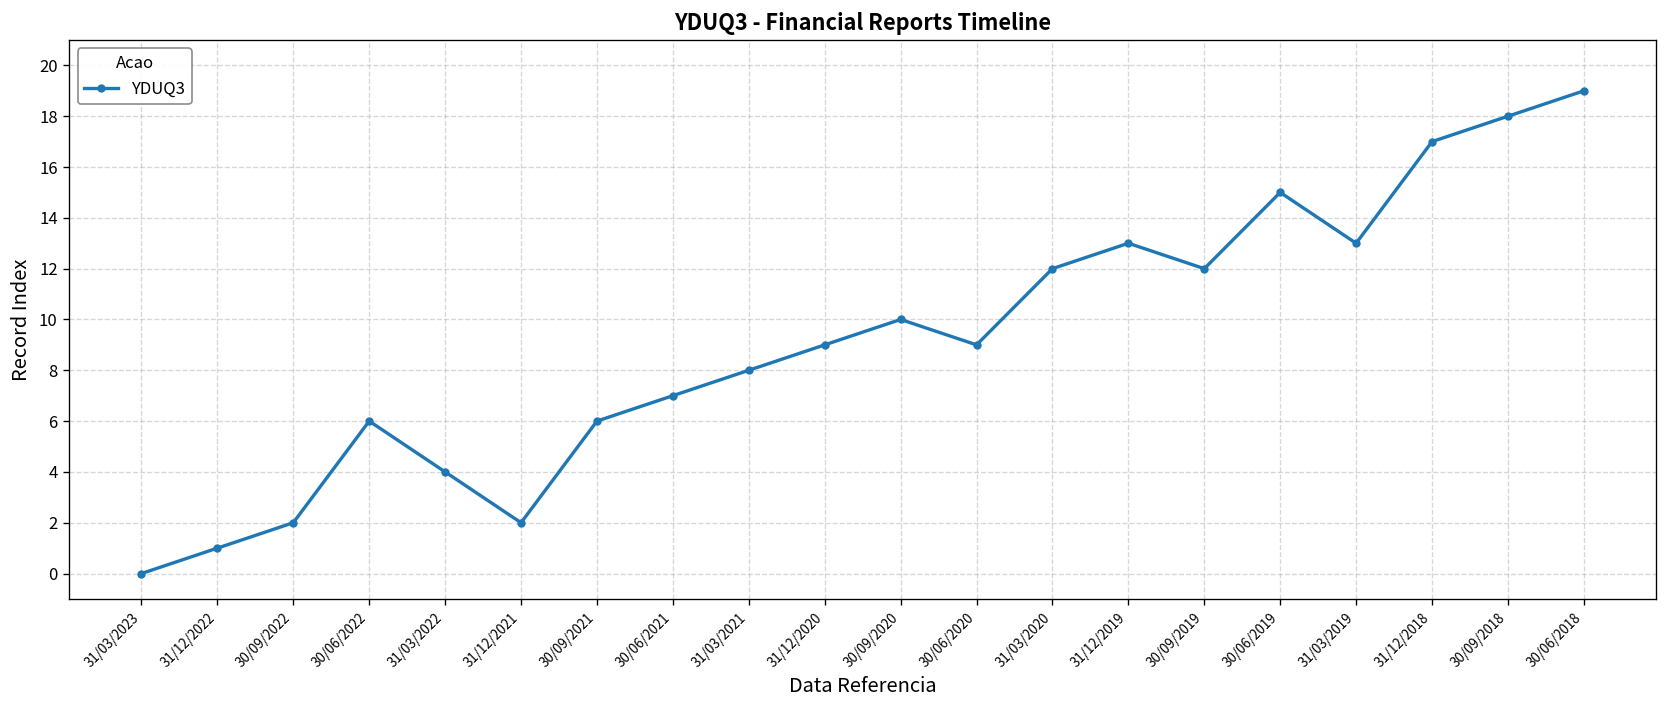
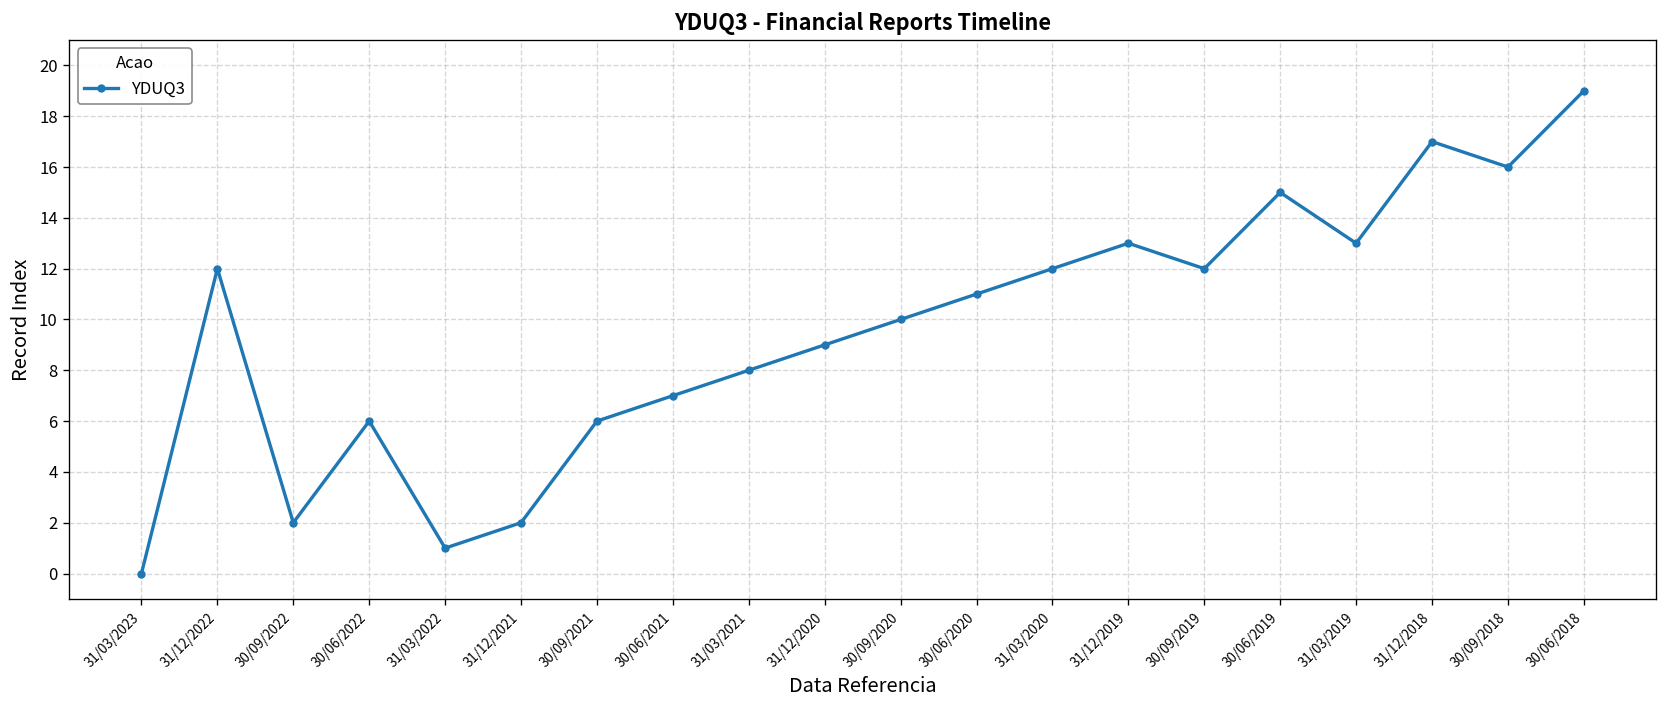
31/12/2022: 1 -> 12
31/03/2022: 4 -> 1
30/06/2020: 9 -> 11
30/09/2018: 18 -> 16
